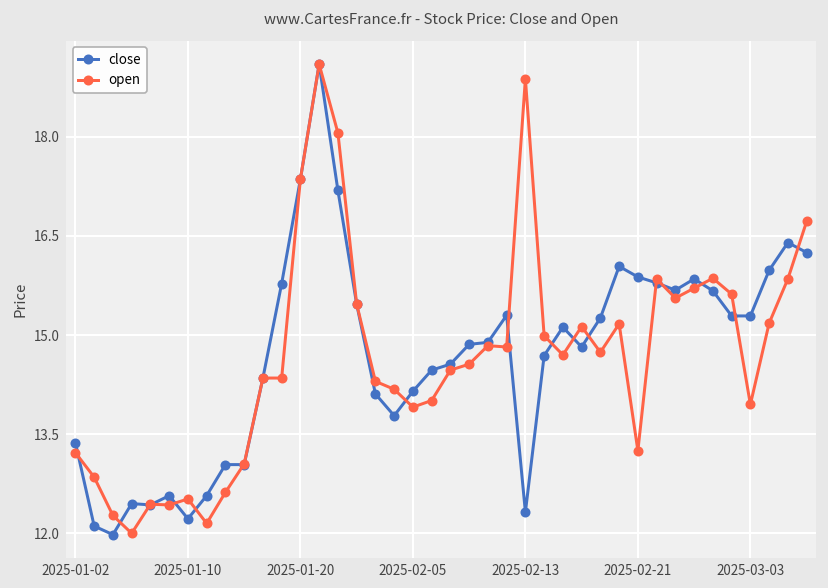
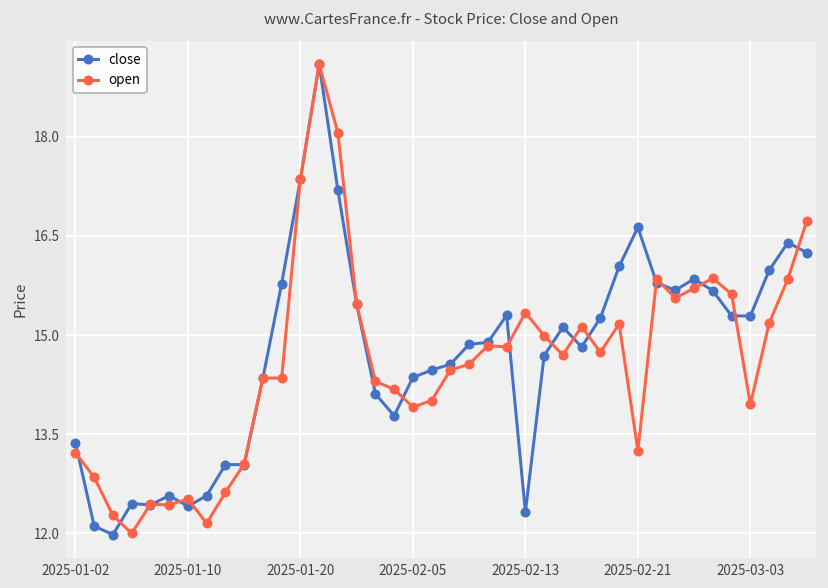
close, 2025-01-10: 12.2 -> 12.4
close, 2025-02-05: 14.2 -> 14.4
open, 2025-02-13: 18.9 -> 15.3
close, 2025-02-21: 15.9 -> 16.6
